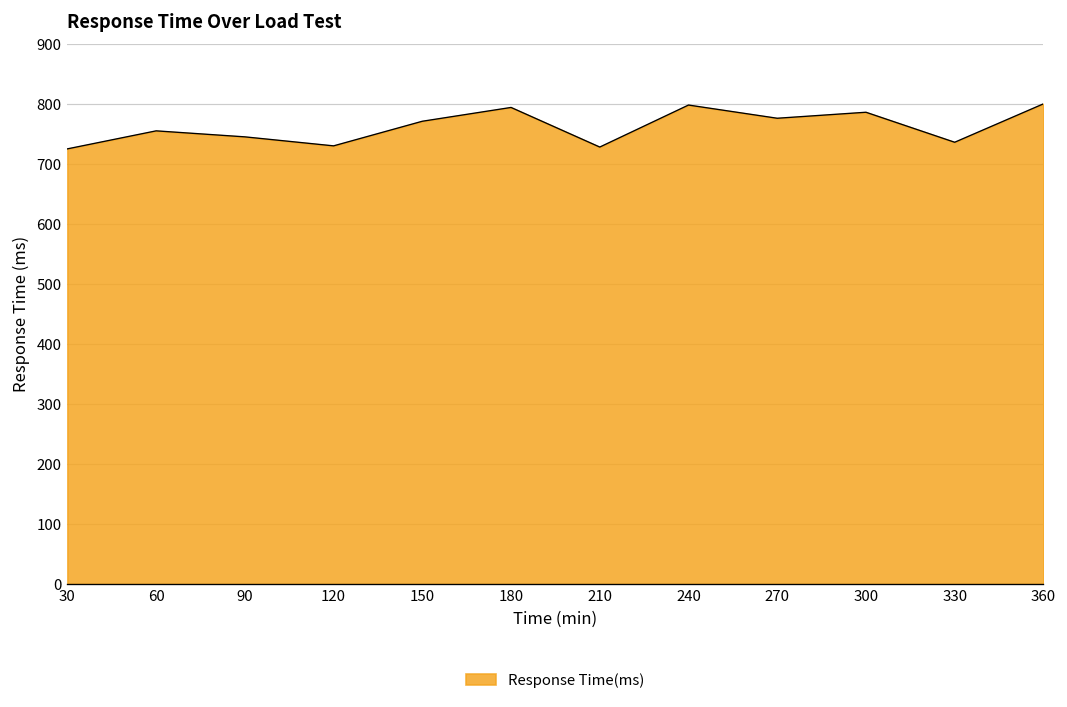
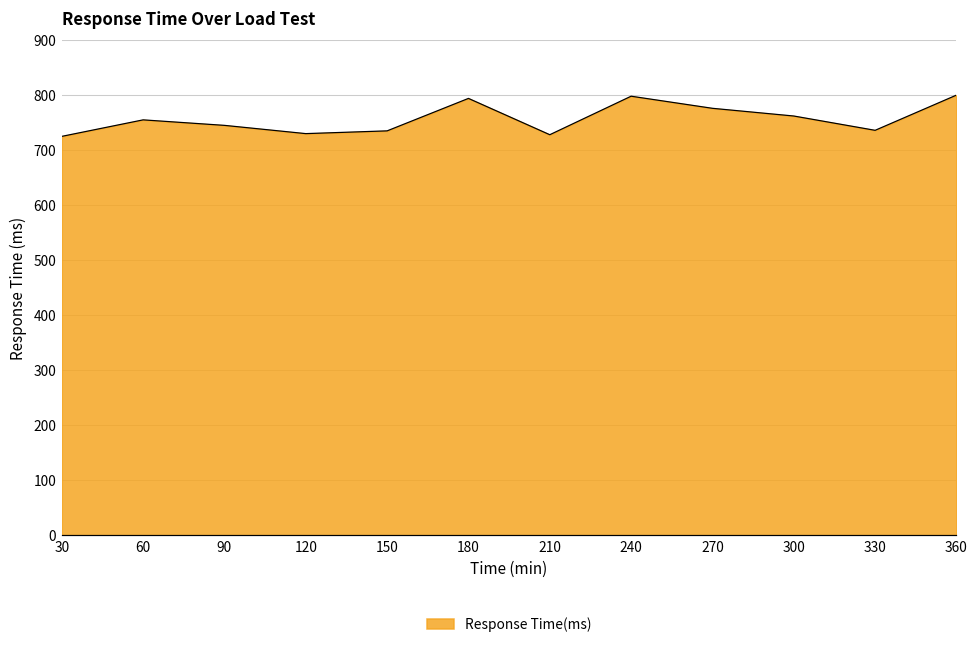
150: 770 -> 740
300: 790 -> 760
